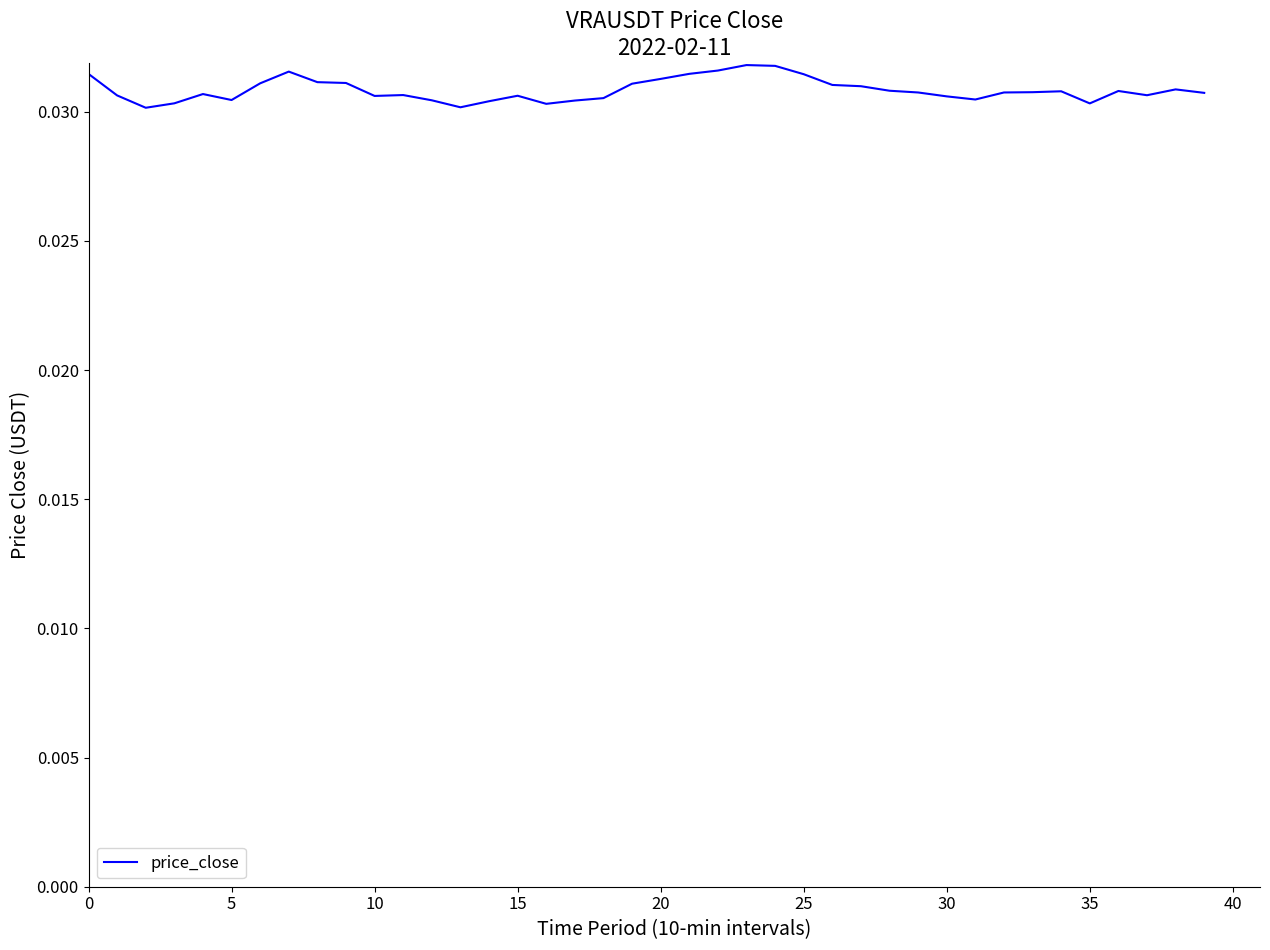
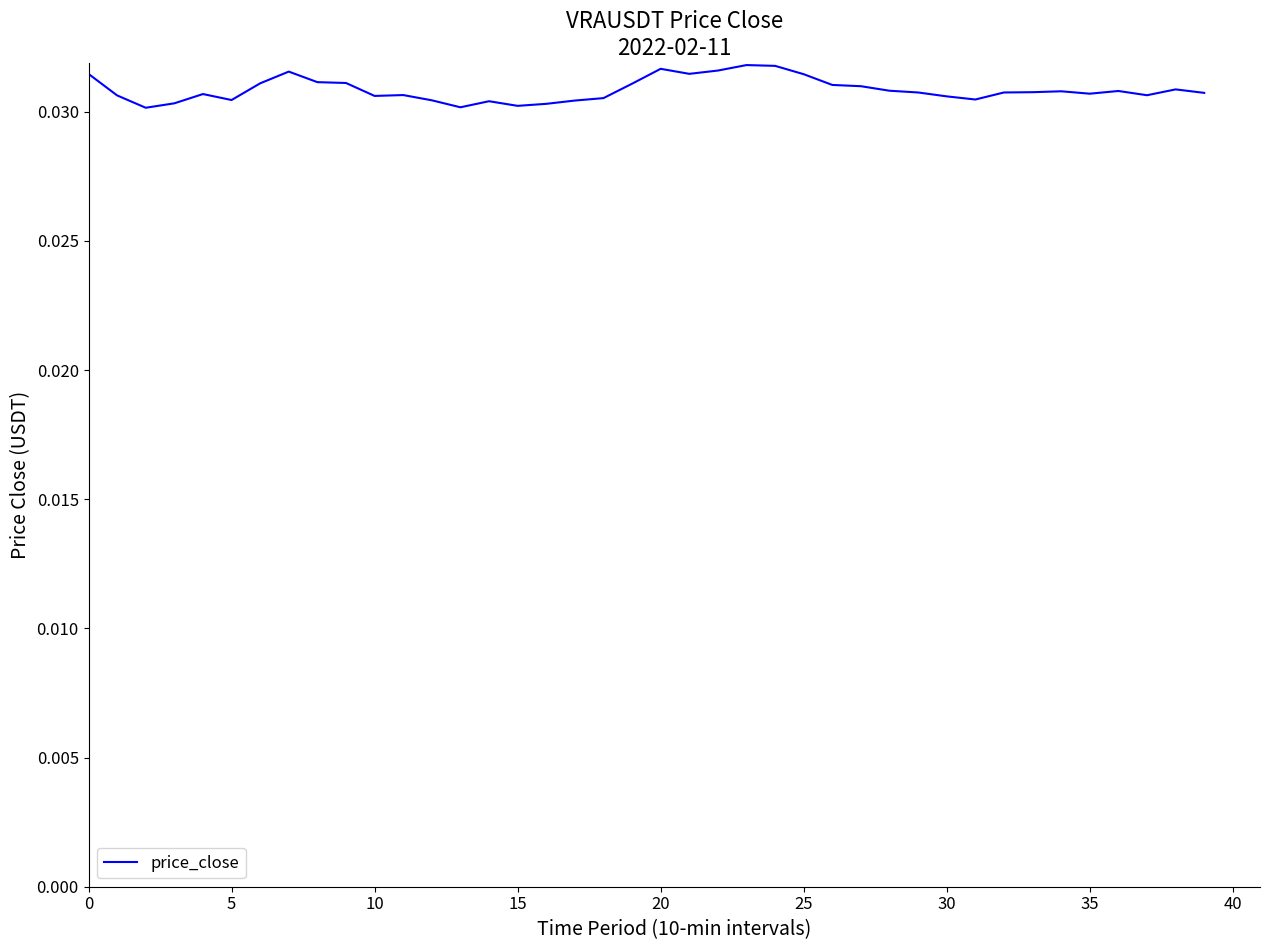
15: 0.0306 -> 0.0302
20: 0.0313 -> 0.0317
35: 0.0303 -> 0.0307
